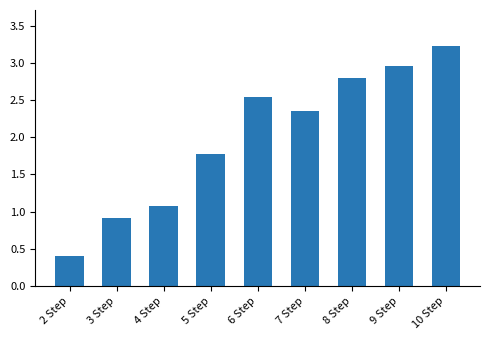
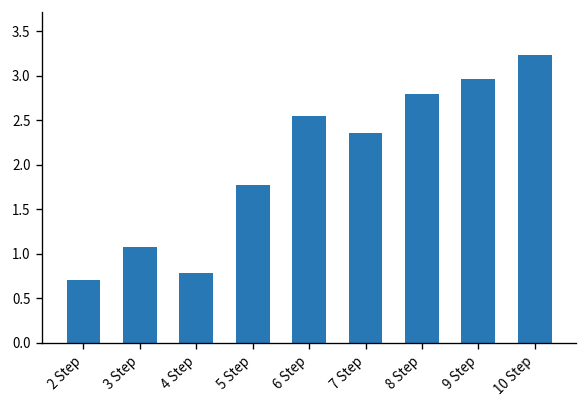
2 Step: 0.4 -> 0.7
3 Step: 0.9 -> 1.1
4 Step: 1.1 -> 0.8
